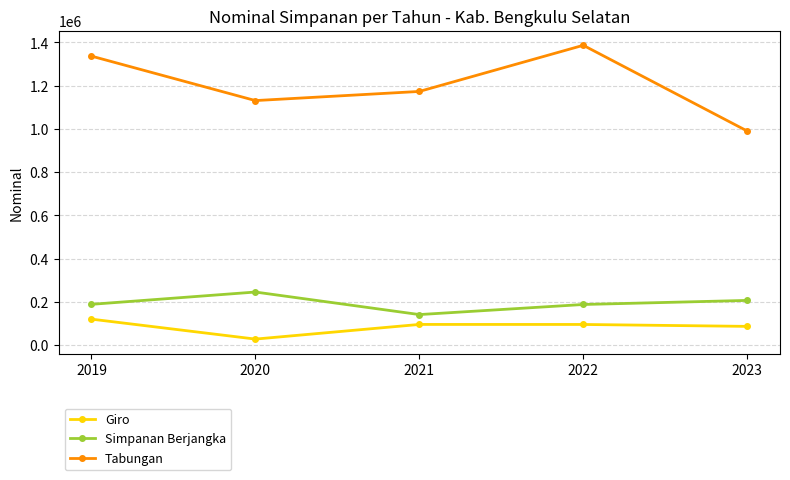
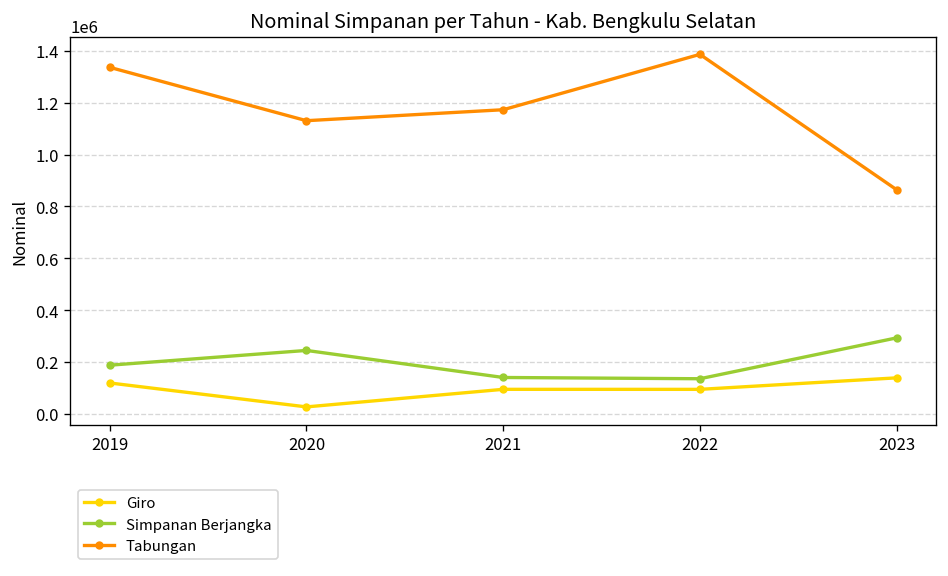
Simpanan Berjangka, 2022: 190000 -> 140000
Giro, 2023: 90000 -> 140000
Simpanan Berjangka, 2023: 210000 -> 290000
Tabungan, 2023: 990000 -> 860000
